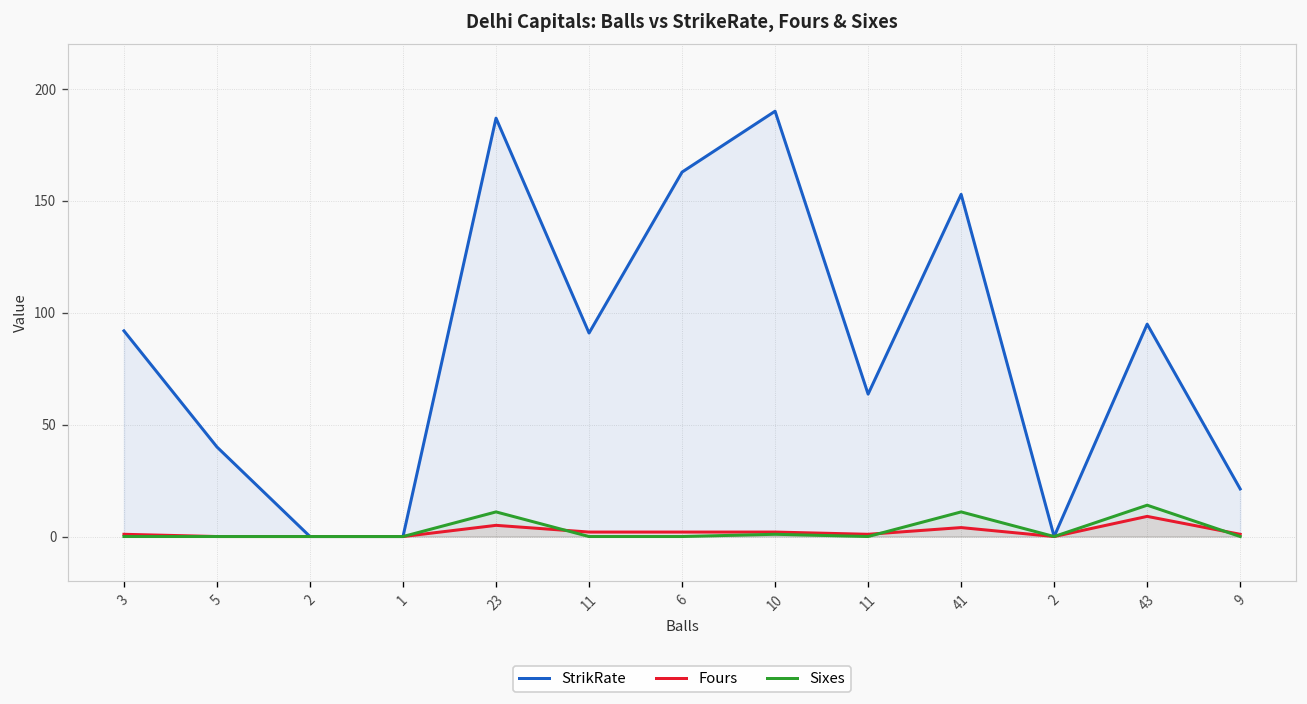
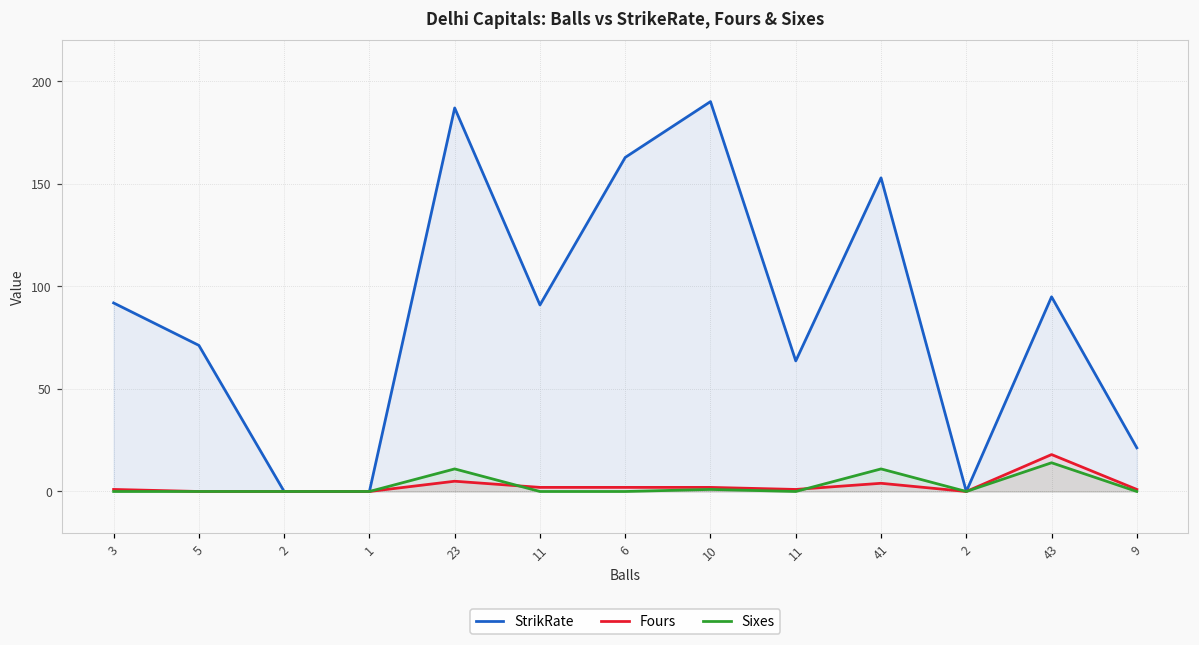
StrikRate, 5: 40 -> 71
Fours, 43: 9 -> 18
